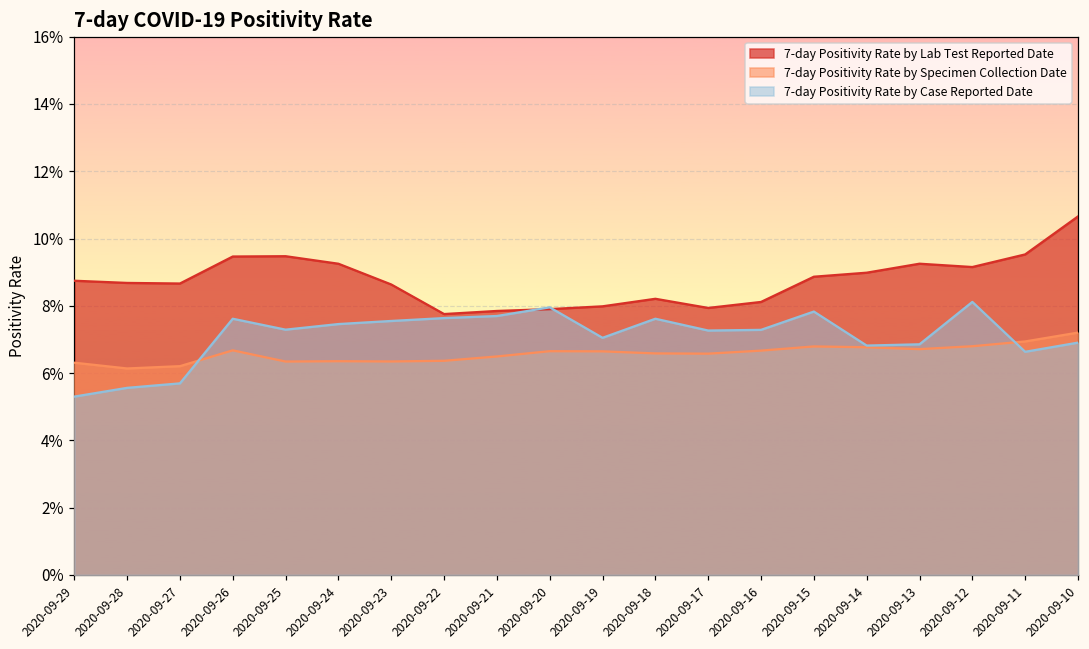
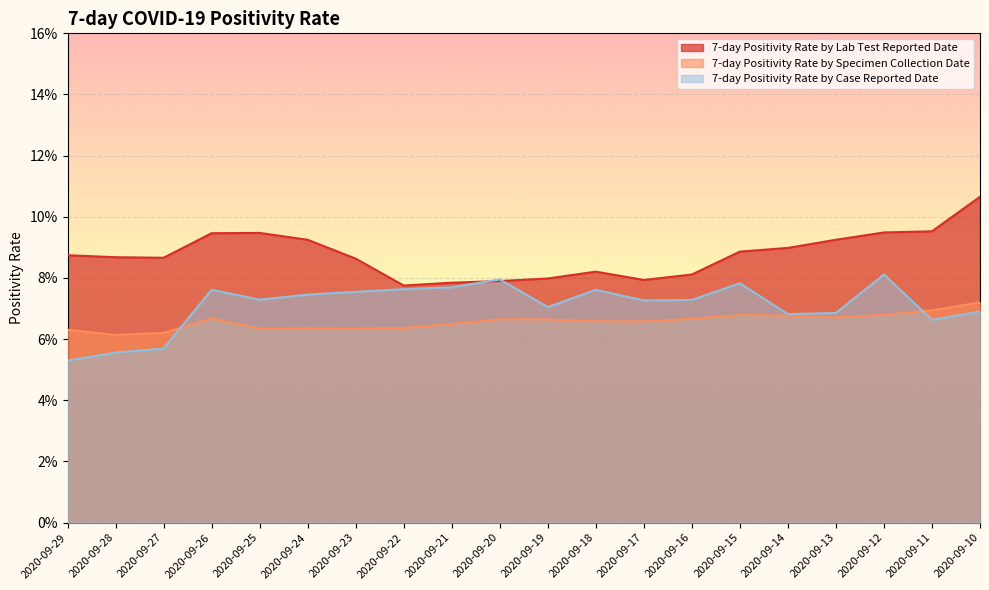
7-day Positivity Rate by Lab Test Reported Date, 2020-09-12: 9.2% -> 9.5%
